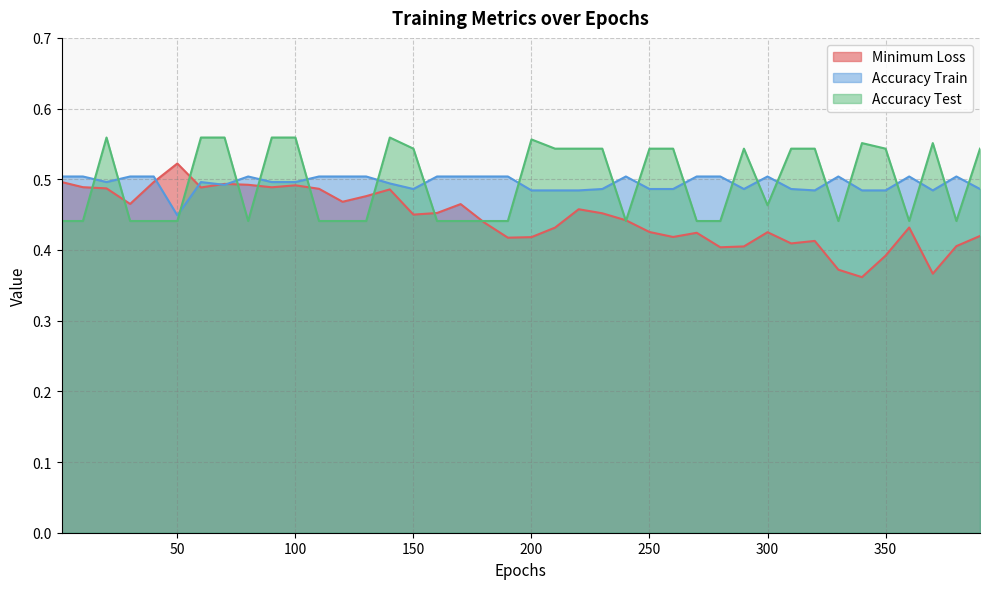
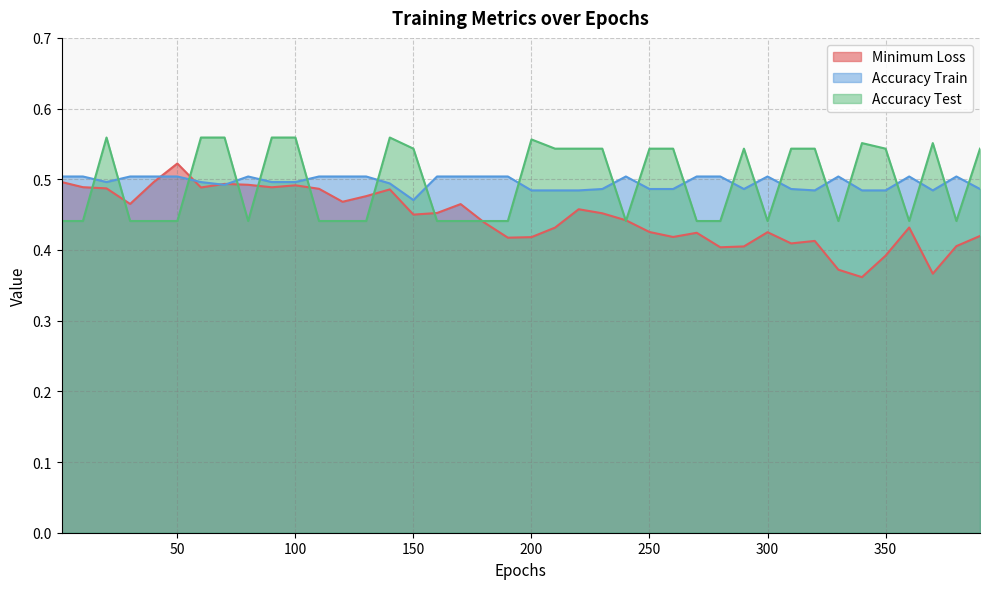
Accuracy Train, 50: 0.45 -> 0.50
Accuracy Train, 150: 0.49 -> 0.47
Accuracy Test, 300: 0.46 -> 0.44
